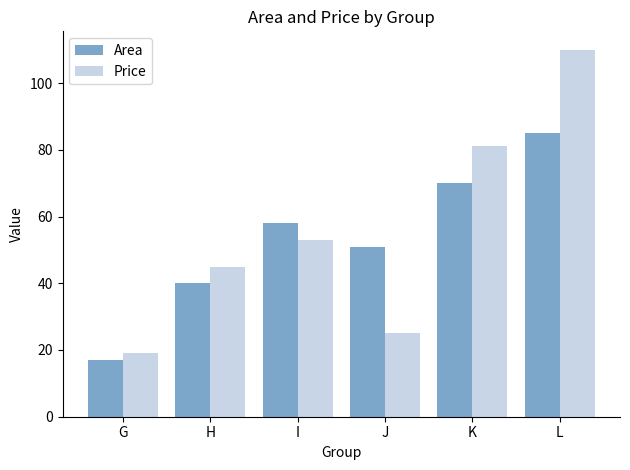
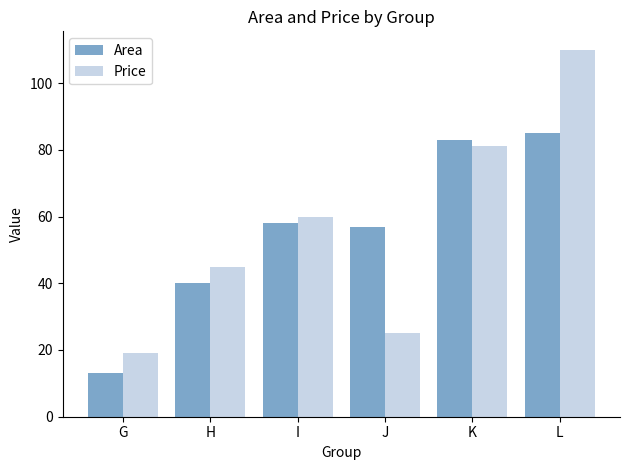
Area, G: 17 -> 13
Price, I: 53 -> 60
Area, J: 51 -> 57
Area, K: 70 -> 83
